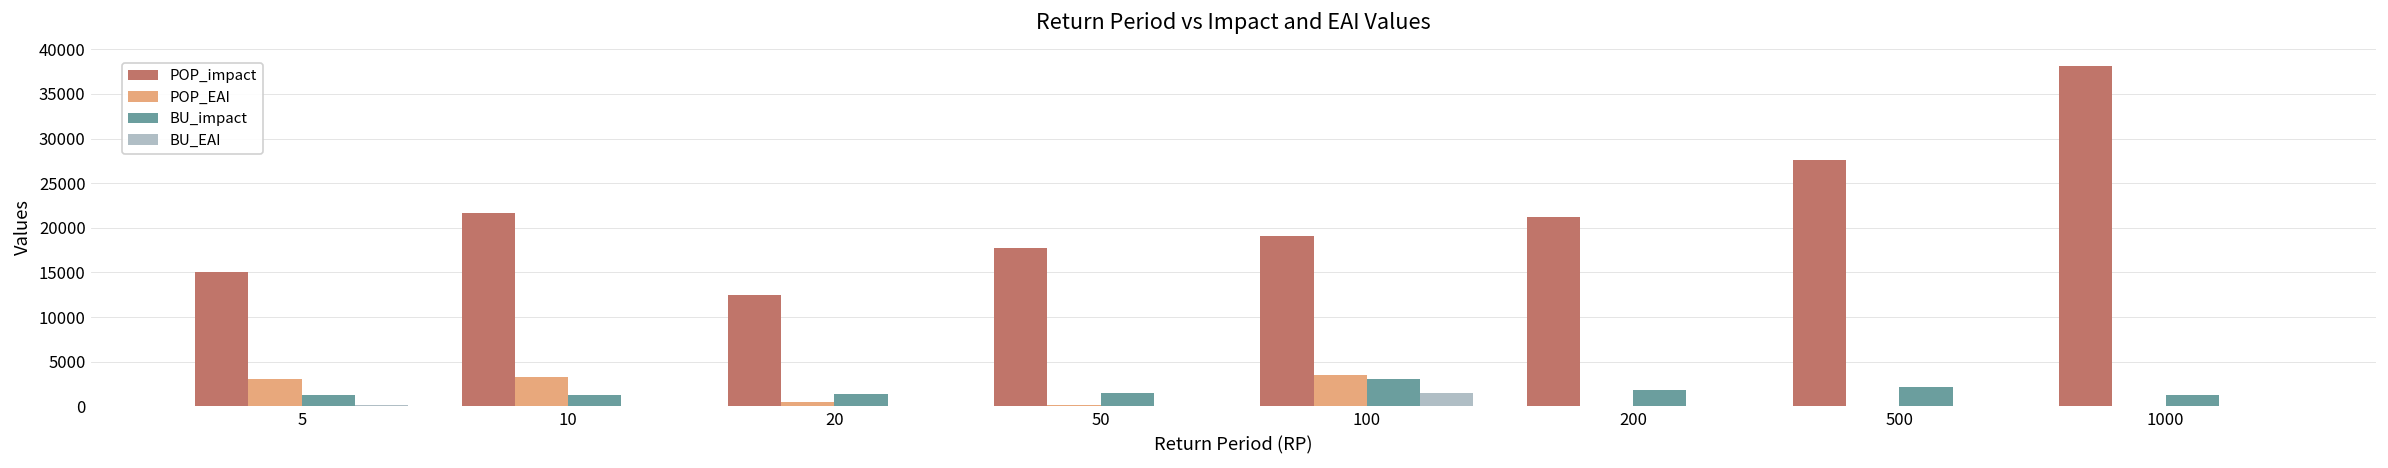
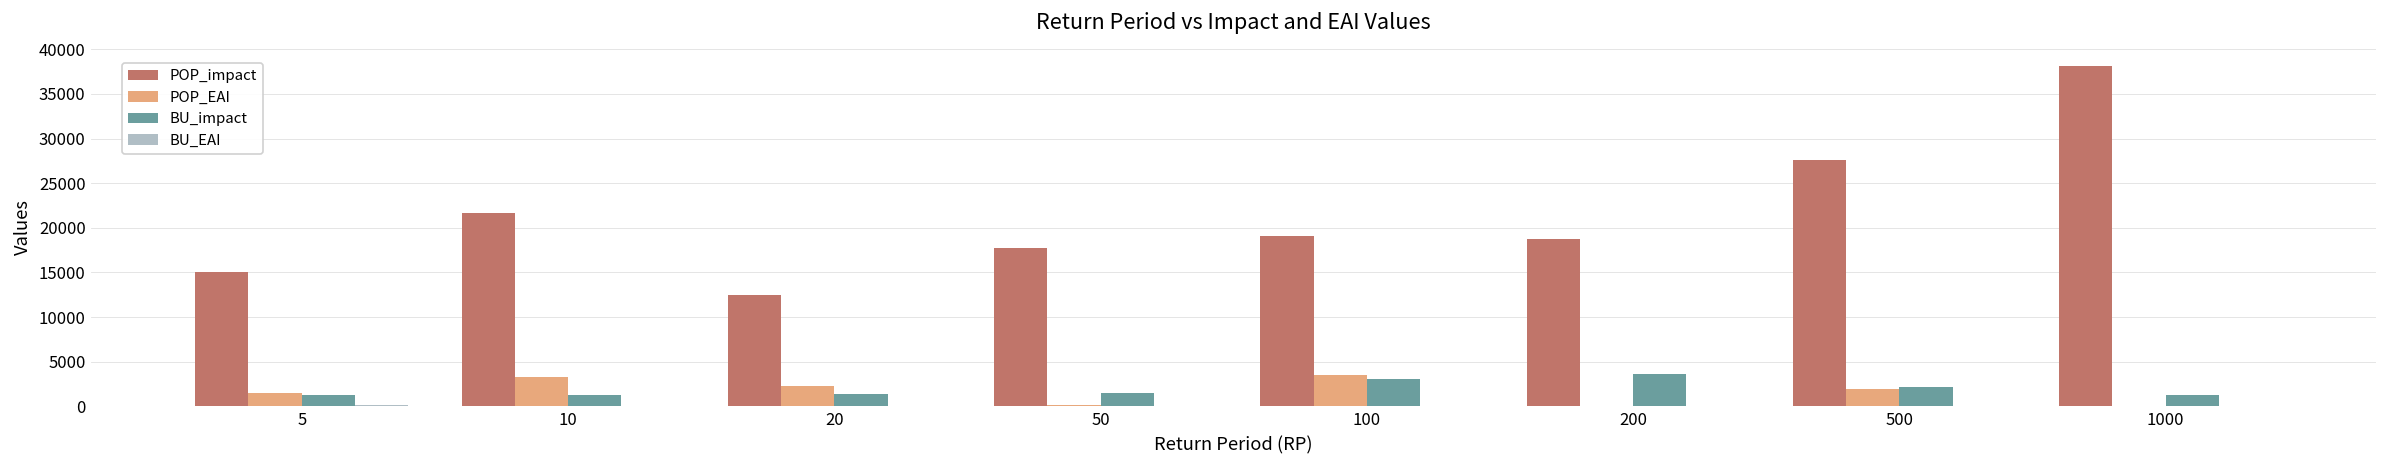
POP_EAI, 5: 3000 -> 2000
POP_EAI, 20: 0 -> 2000
BU_EAI, 100: 2000 -> 0
POP_impact, 200: 21000 -> 19000
BU_impact, 200: 2000 -> 4000
POP_EAI, 500: 0 -> 2000
